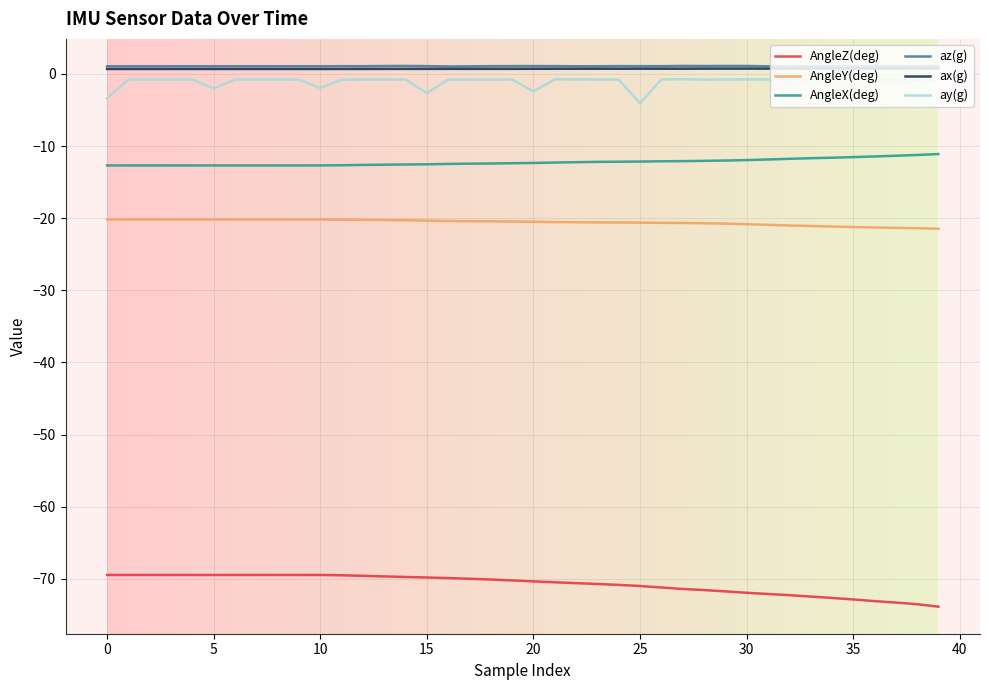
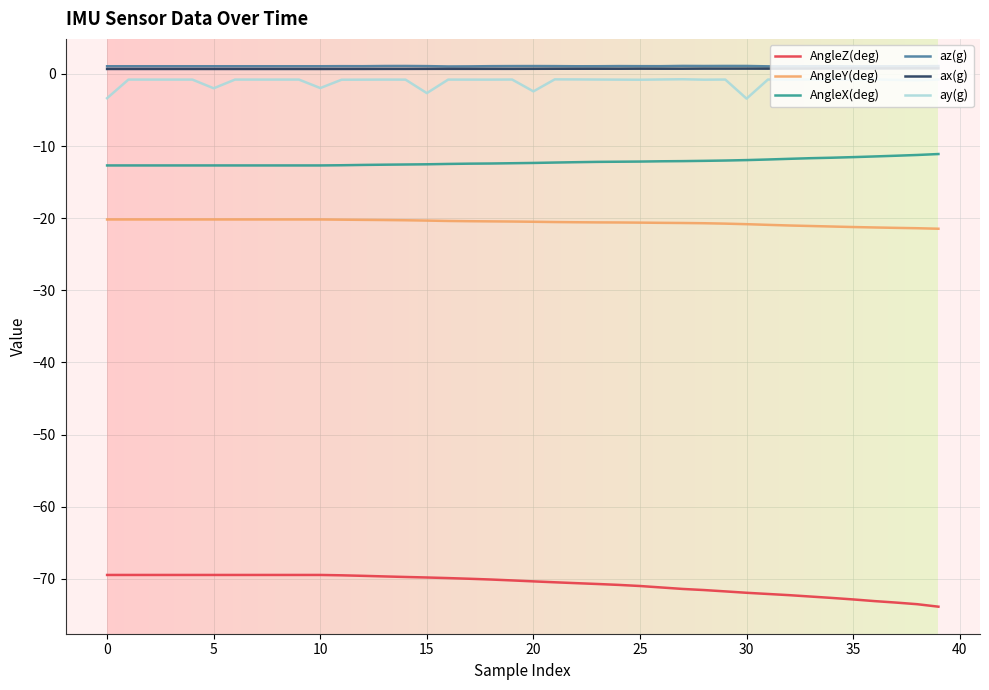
ay(g), 25: -4 -> -1
ay(g), 30: -1 -> -3
